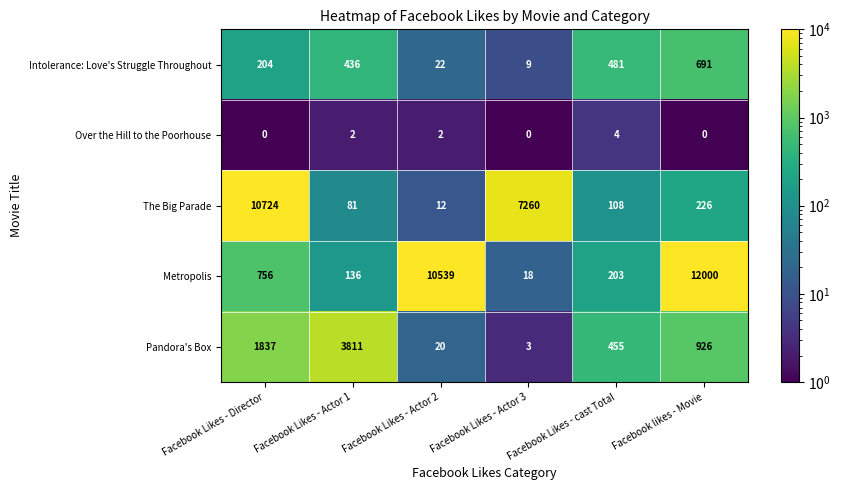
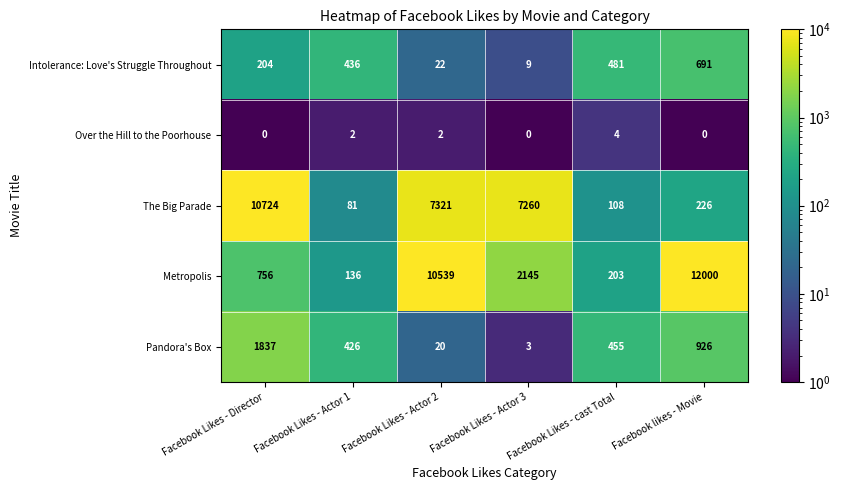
The Big Parade, Facebook Likes - Actor 2: 12 -> 7321
Metropolis, Facebook Likes - Actor 3: 18 -> 2145
Pandora's Box, Facebook Likes - Actor 1: 3811 -> 426
